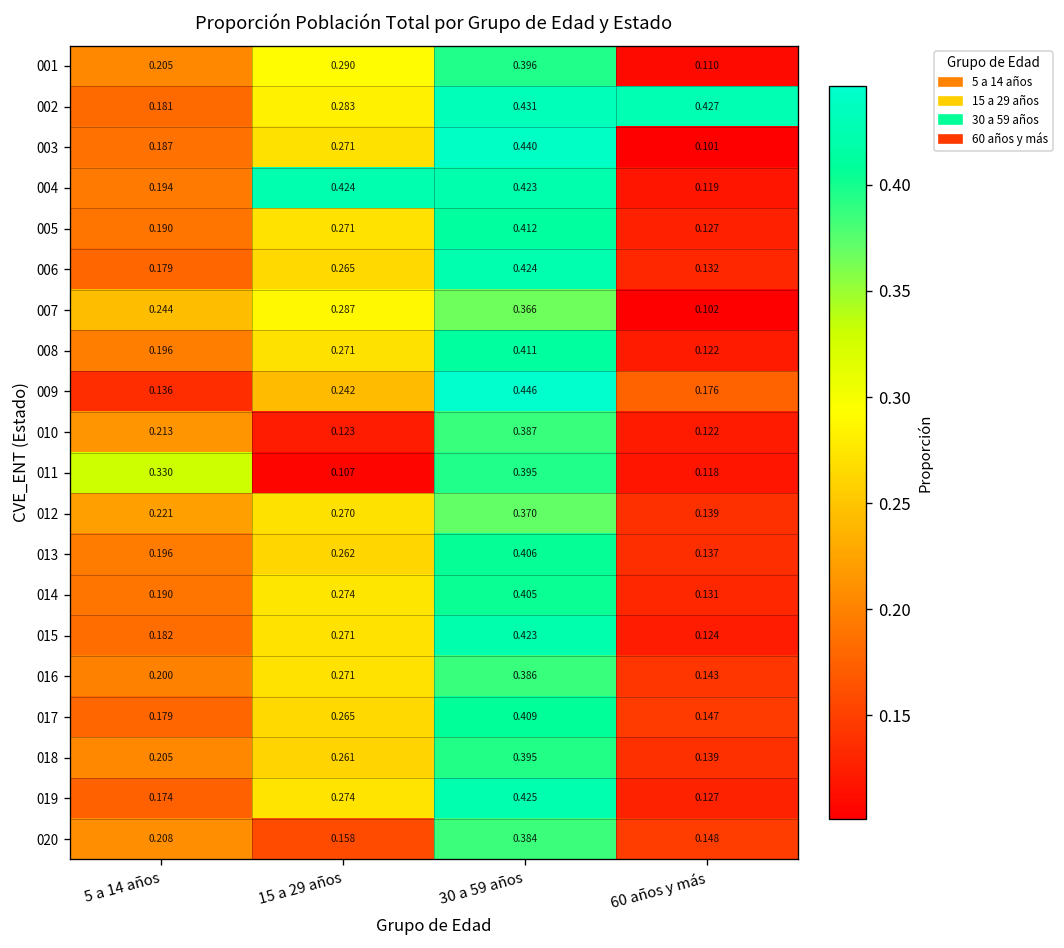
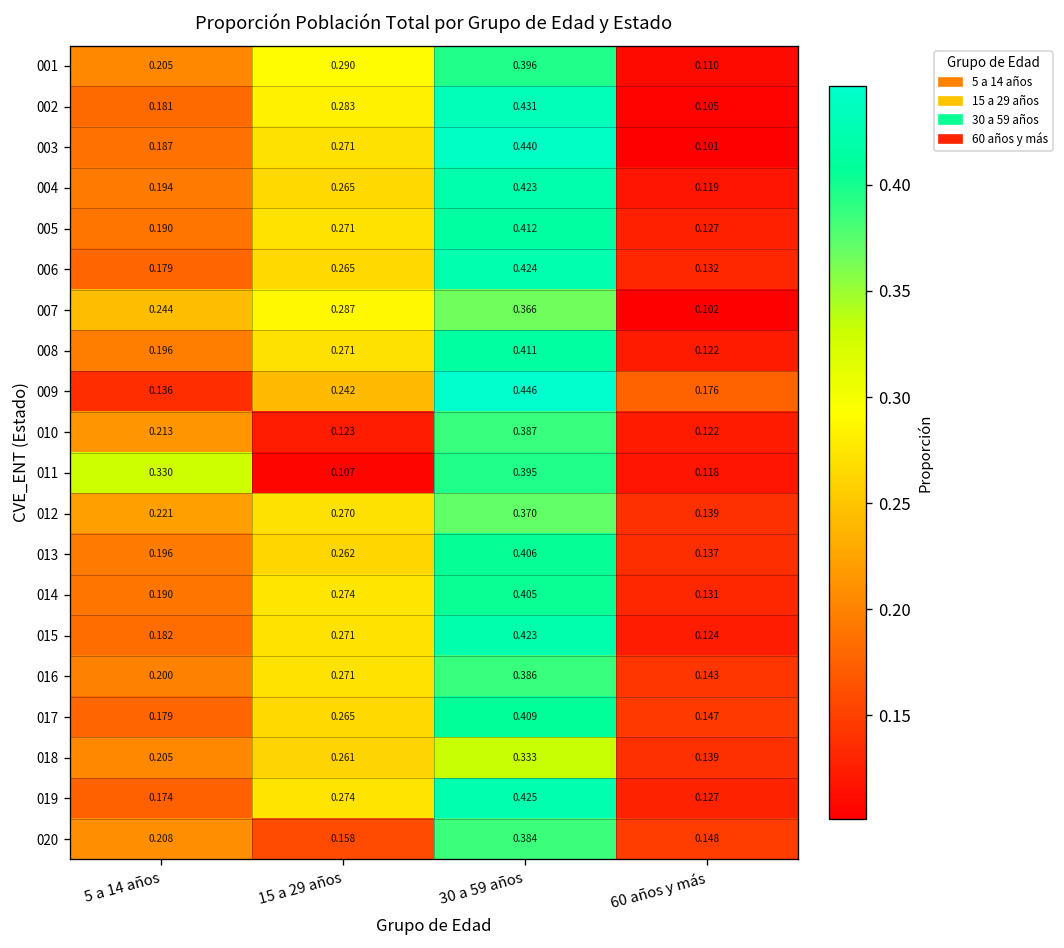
002, 60 años y más: 0.427 -> 0.105
004, 15 a 29 años: 0.424 -> 0.265
018, 30 a 59 años: 0.395 -> 0.333
